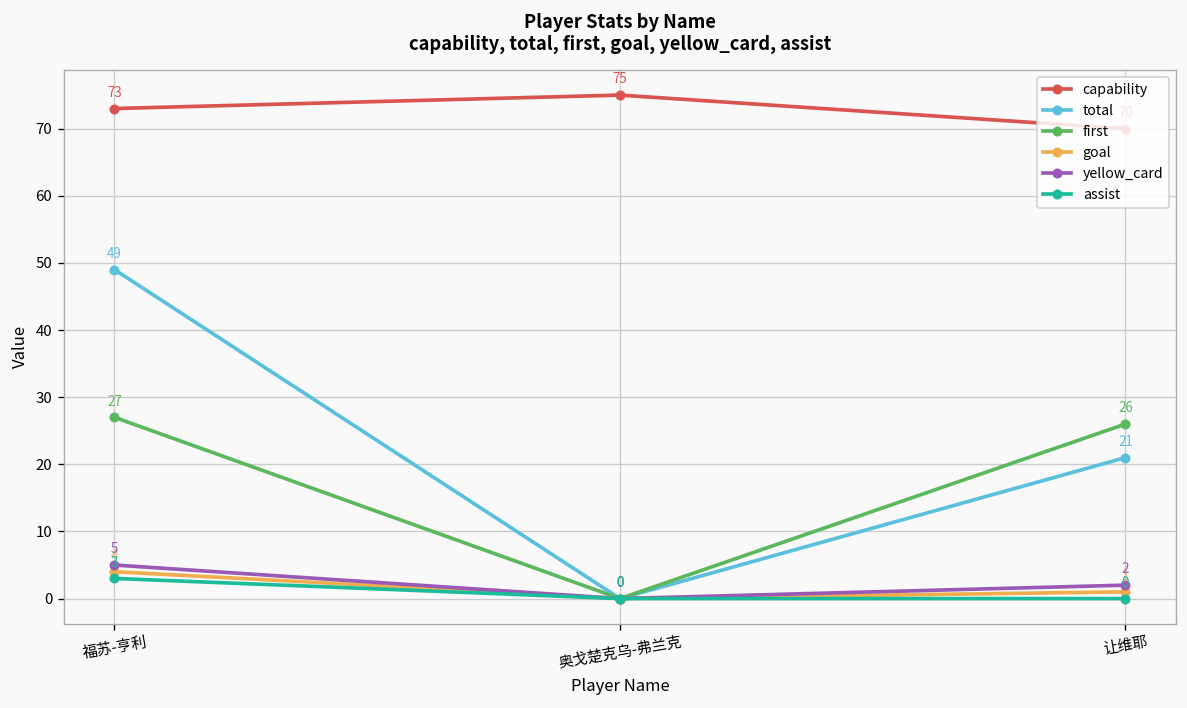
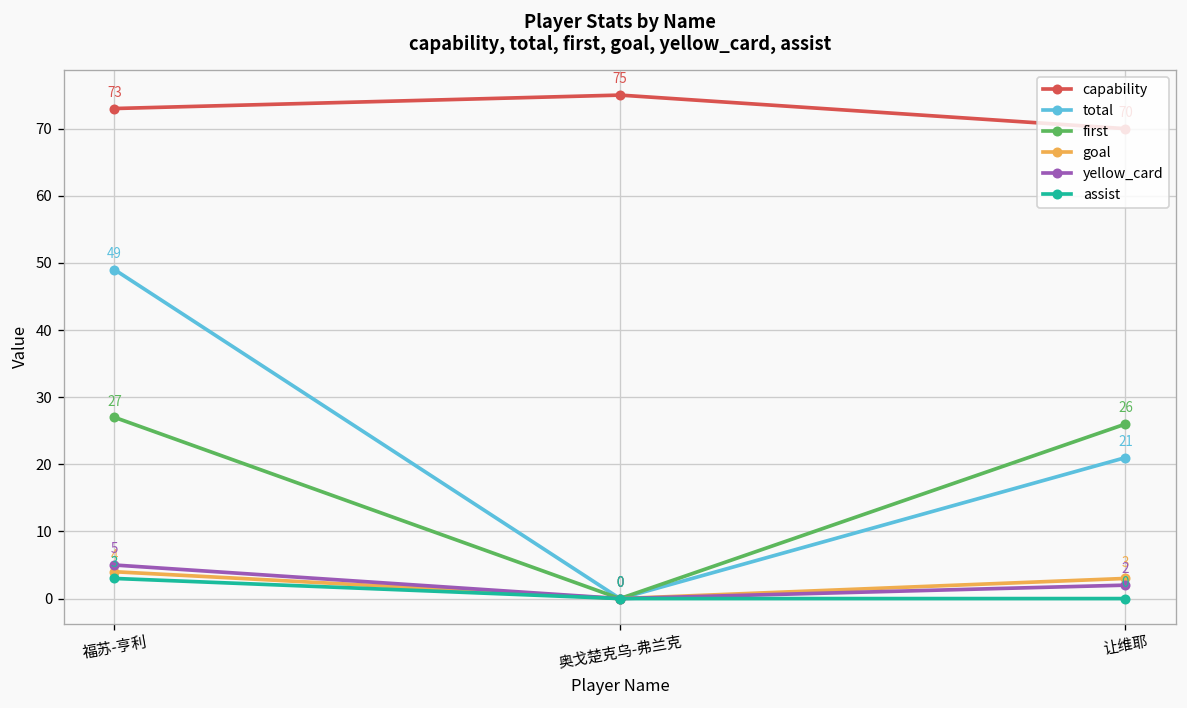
goal, 让维耶: 1 -> 3
